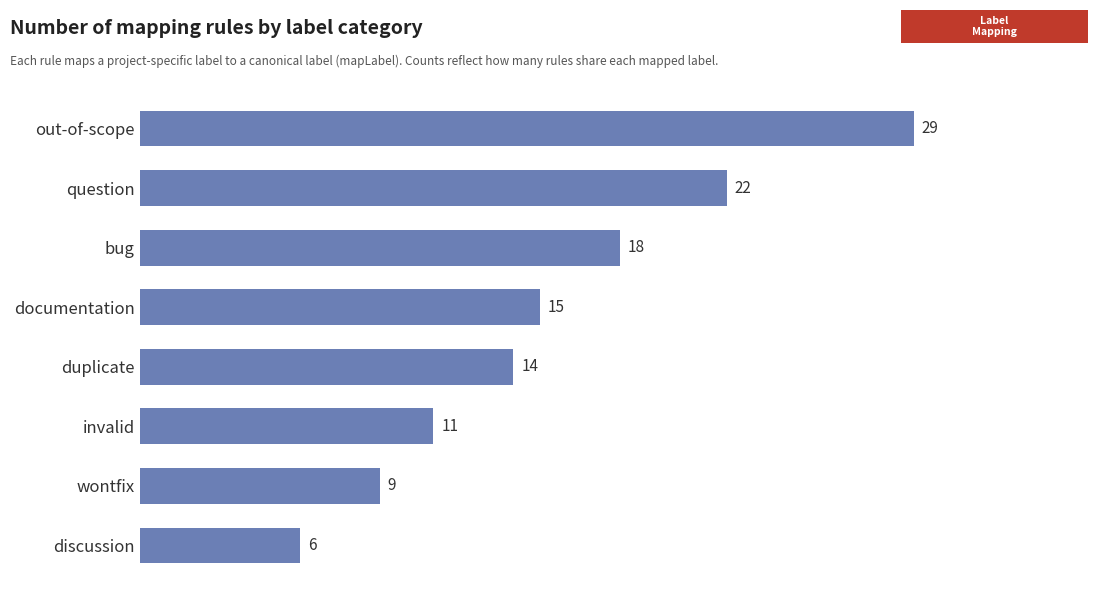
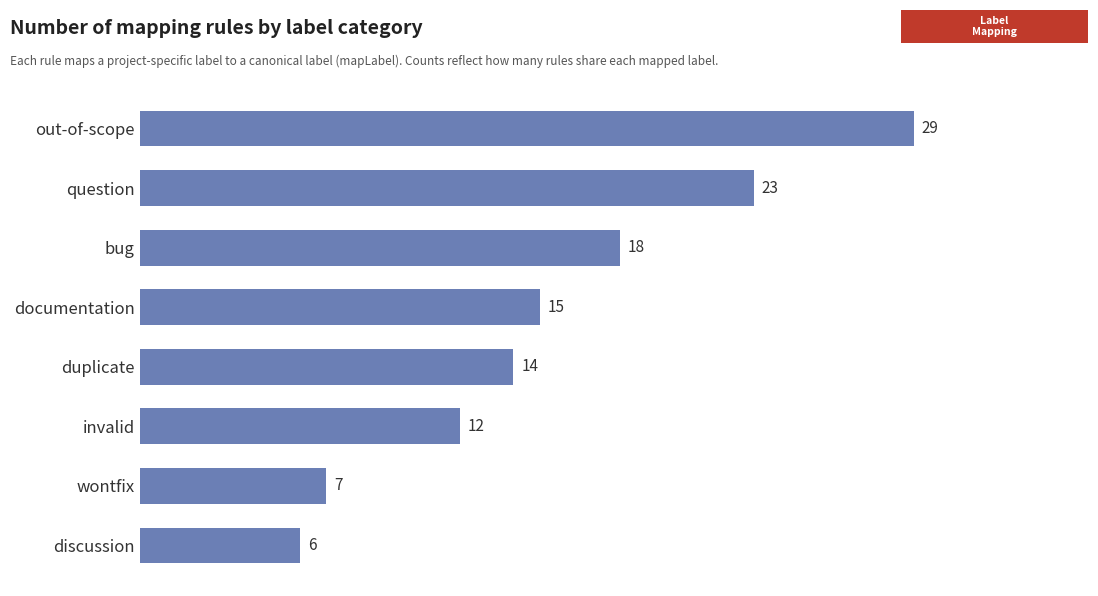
question: 22 -> 23
invalid: 11 -> 12
wontfix: 9 -> 7
